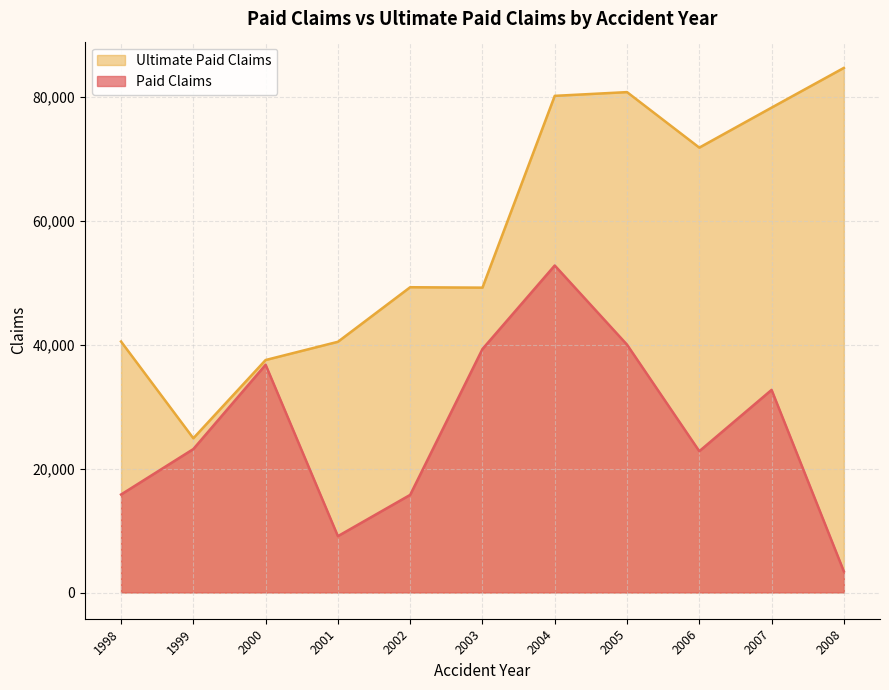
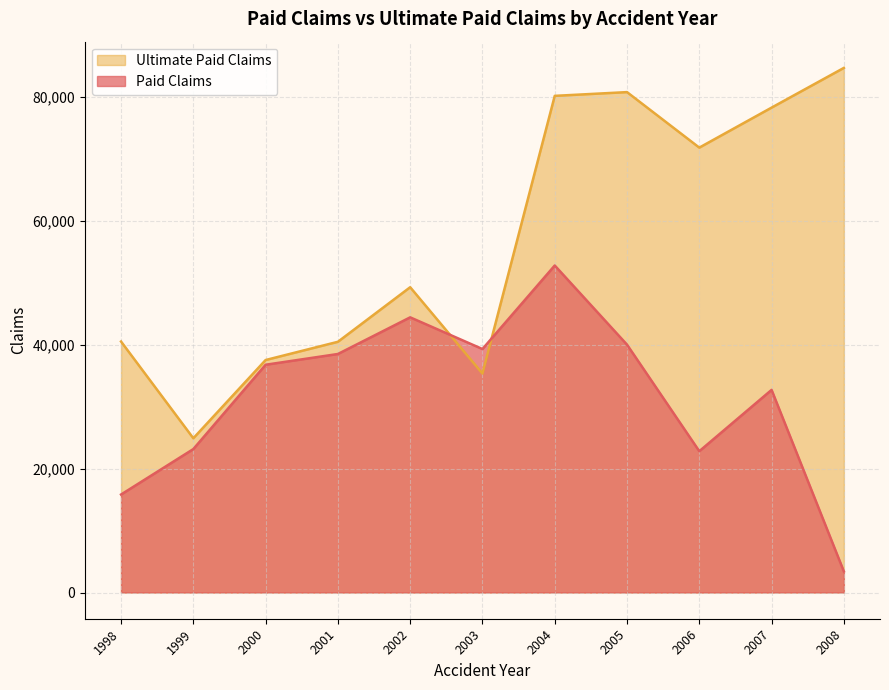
Paid Claims, 2001: 9,000 -> 39,000
Paid Claims, 2002: 16,000 -> 44,000
Ultimate Paid Claims, 2003: 49,000 -> 35,000
